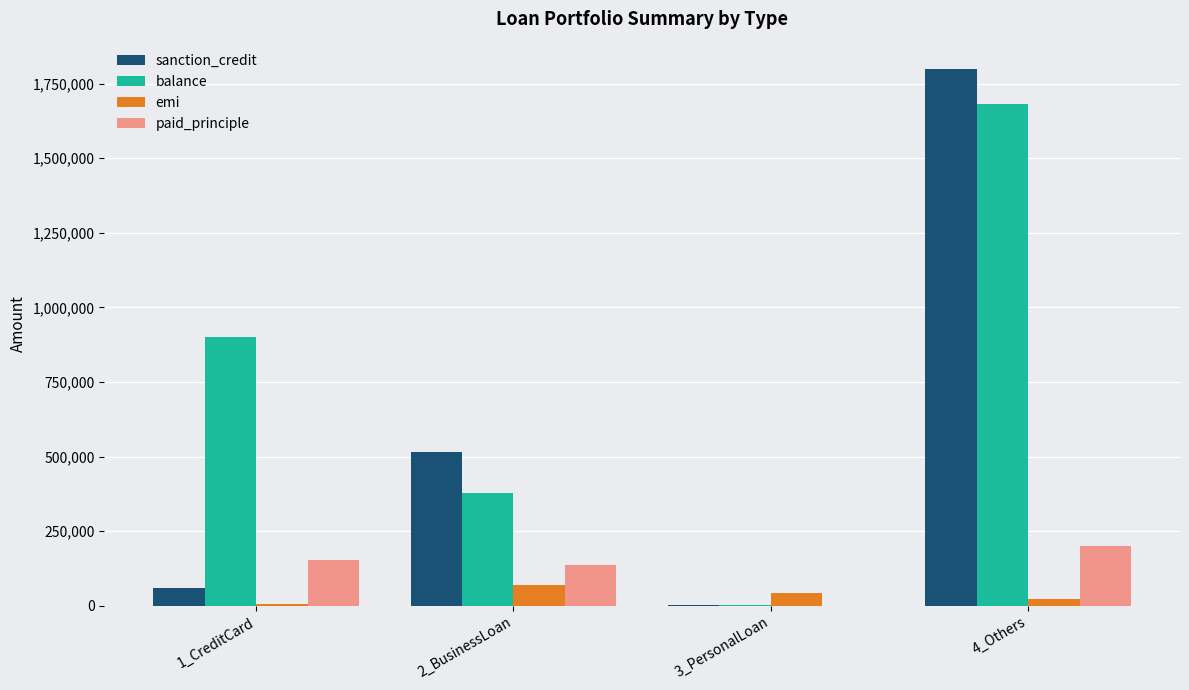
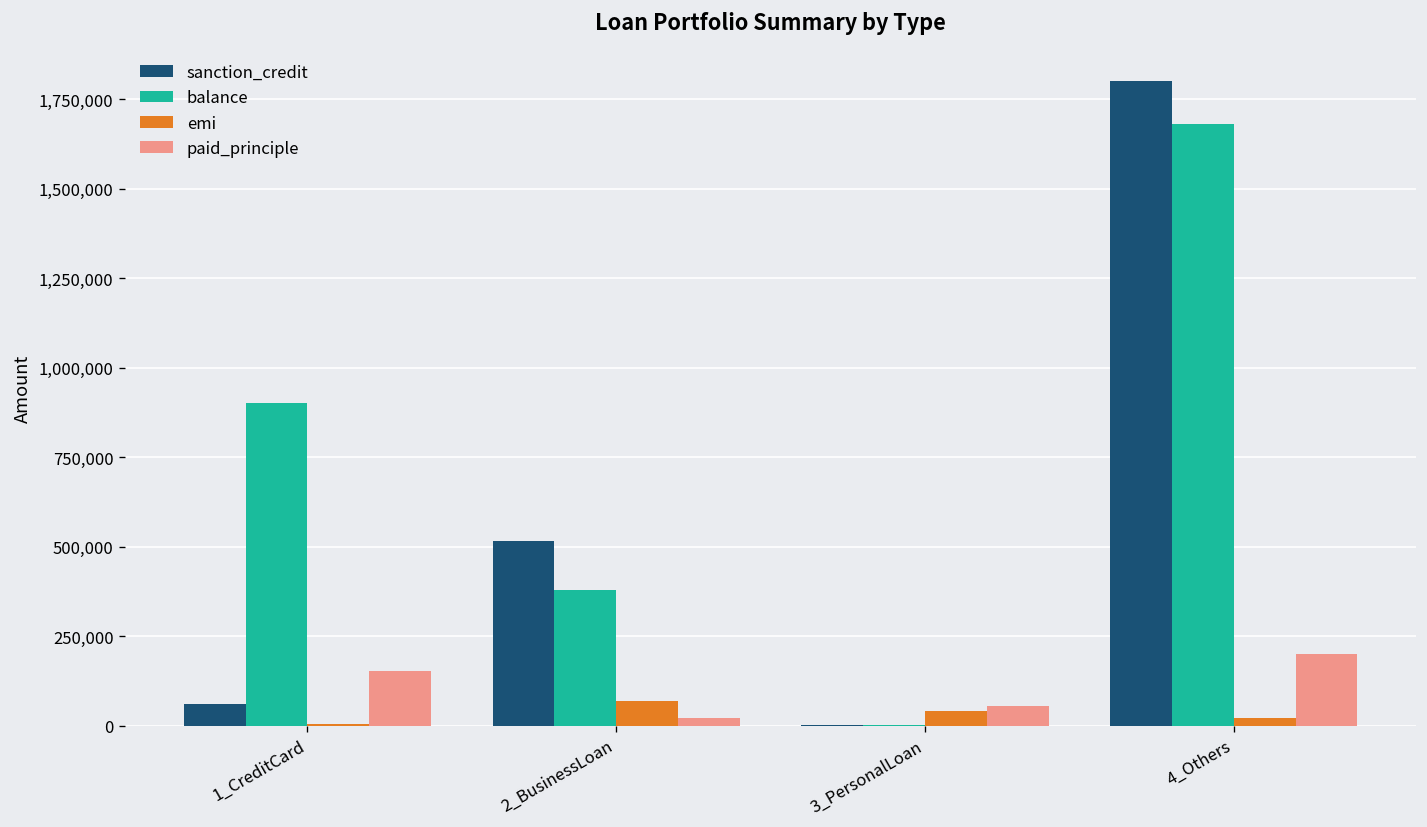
paid_principle, 2_BusinessLoan: 140,000 -> 20,000
paid_principle, 3_PersonalLoan: 0 -> 60,000
